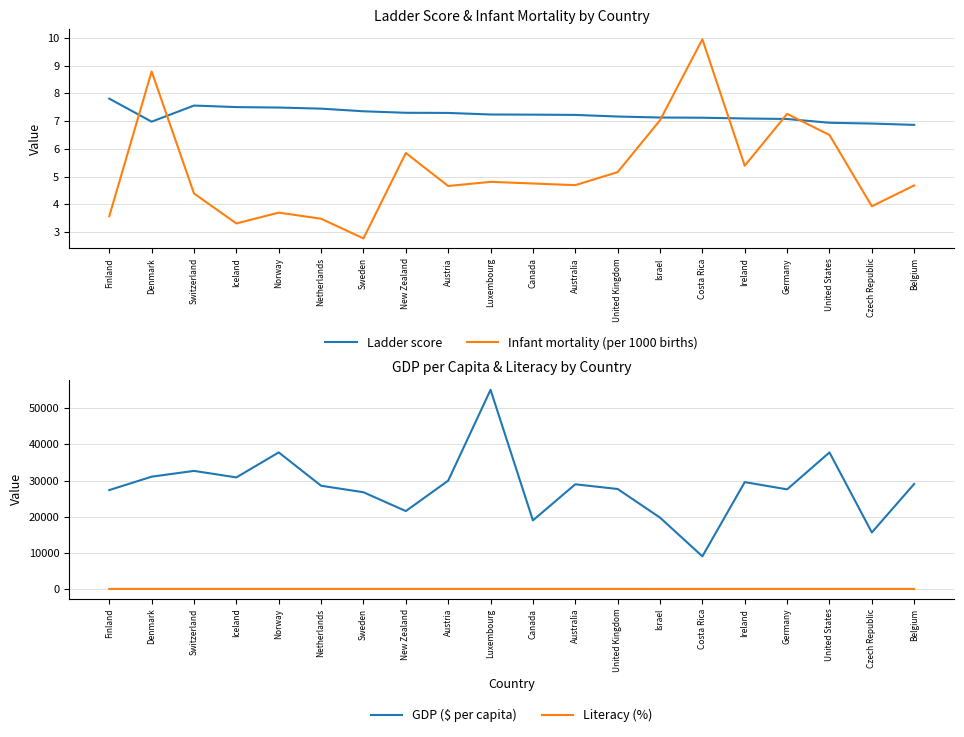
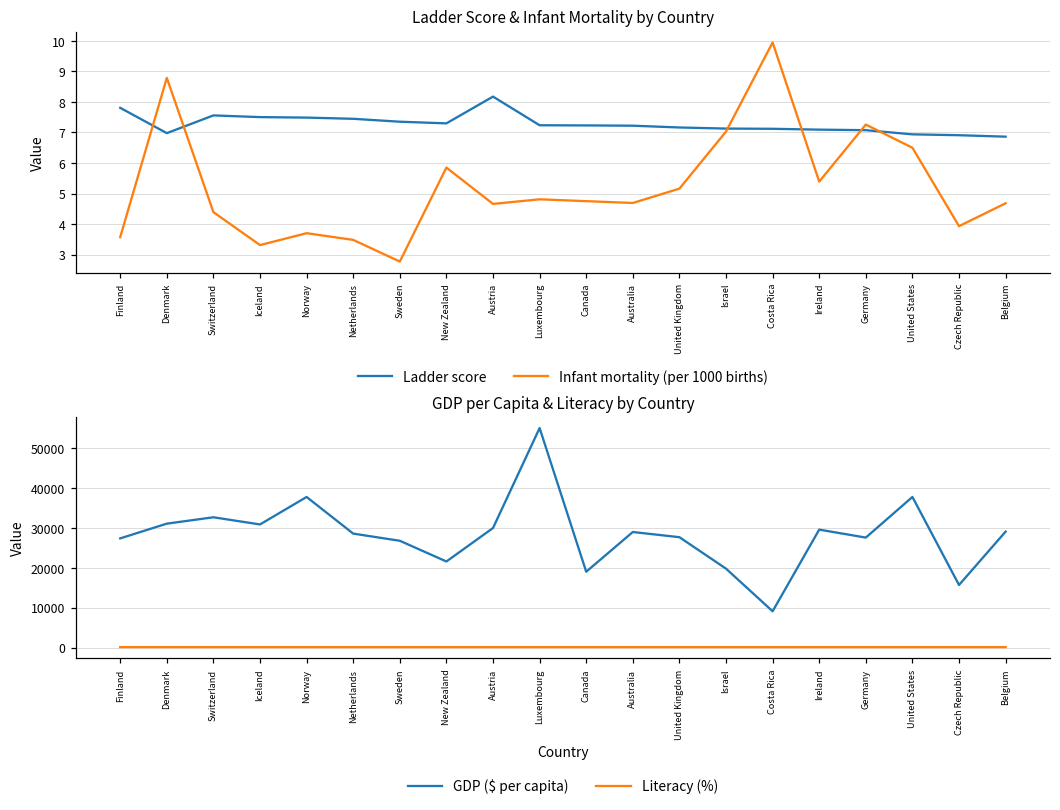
Ladder Score & Infant Mortality by Country, Ladder score, Austria: 7.3 -> 8.2
